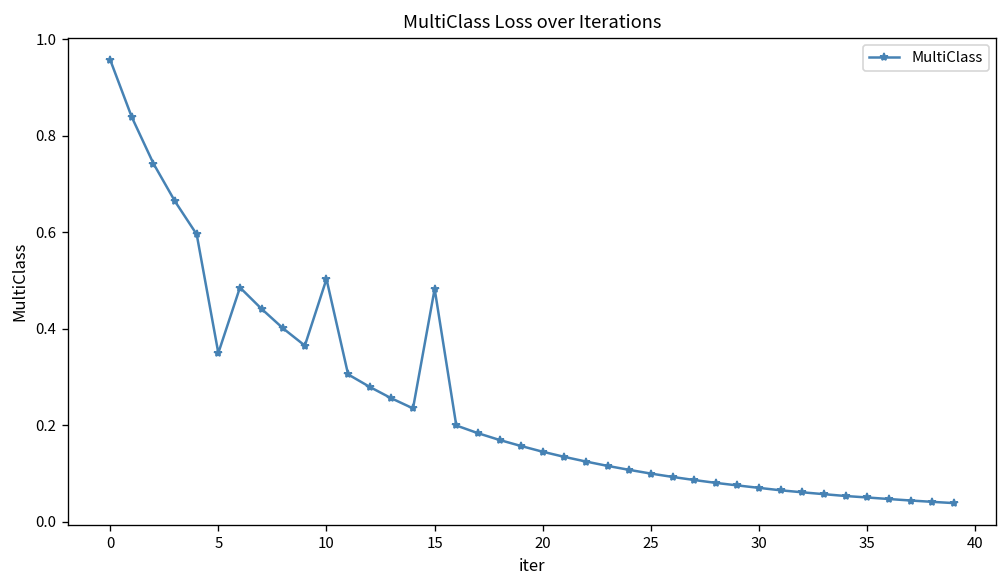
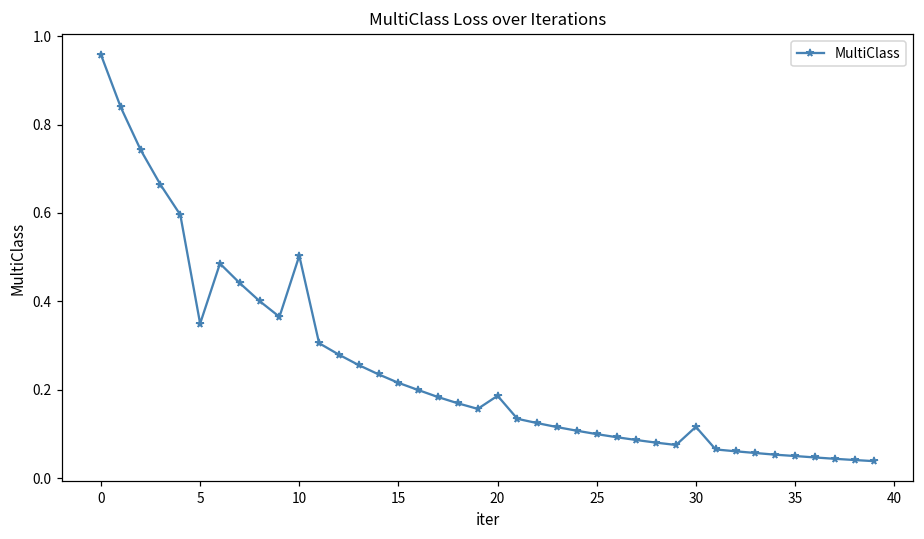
15: 0.48 -> 0.22
20: 0.14 -> 0.19
30: 0.07 -> 0.12
